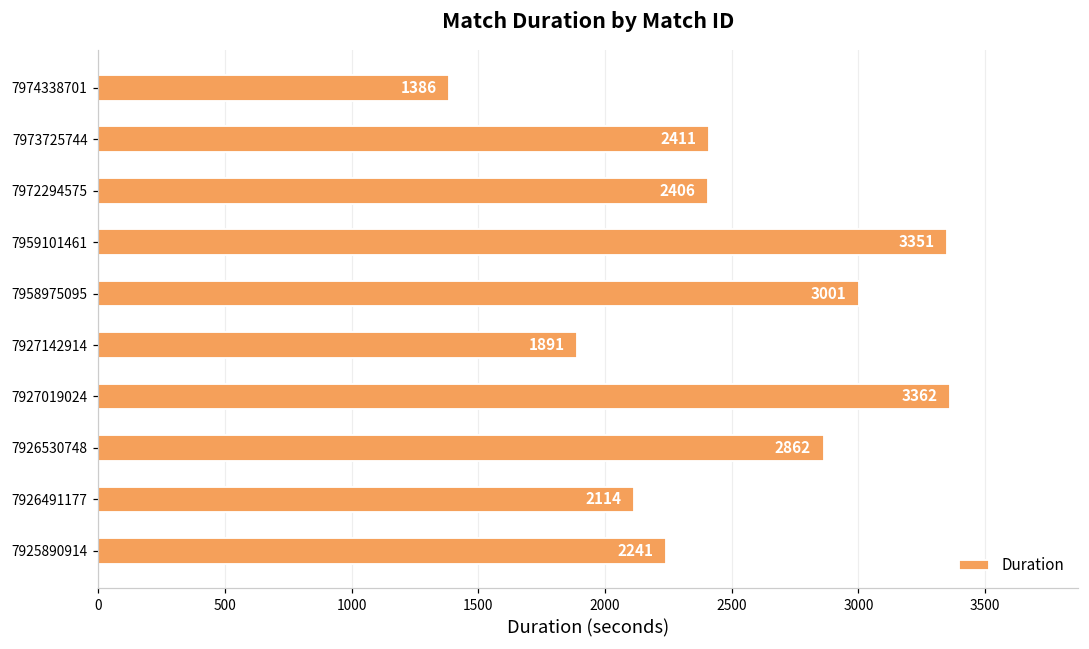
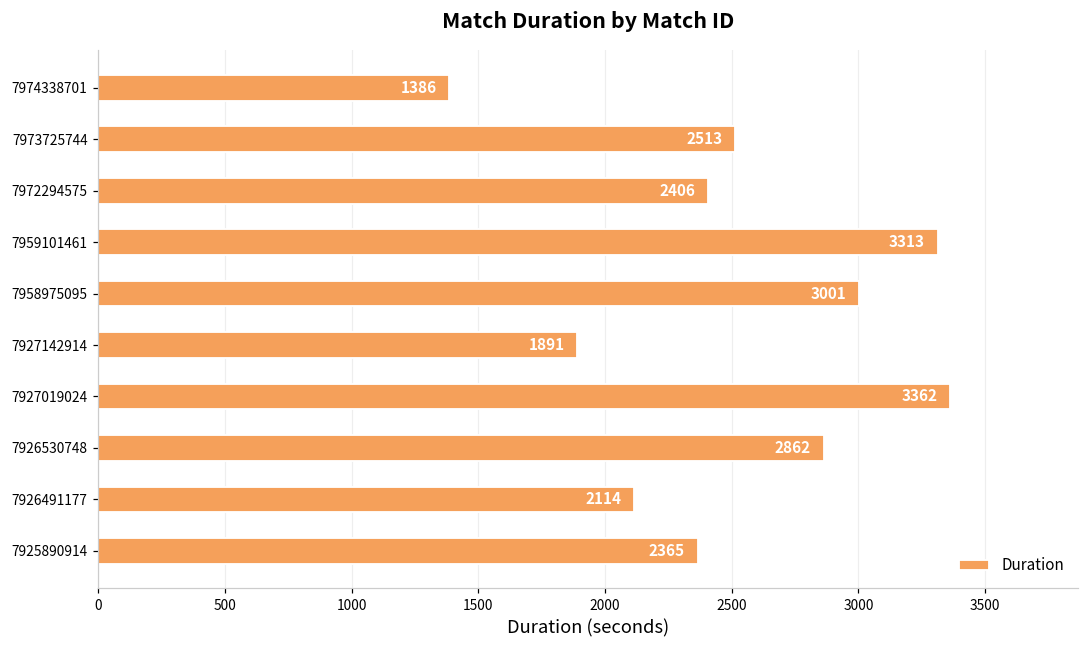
7973725744: 2411 -> 2513
7959101461: 3351 -> 3313
7925890914: 2241 -> 2365
